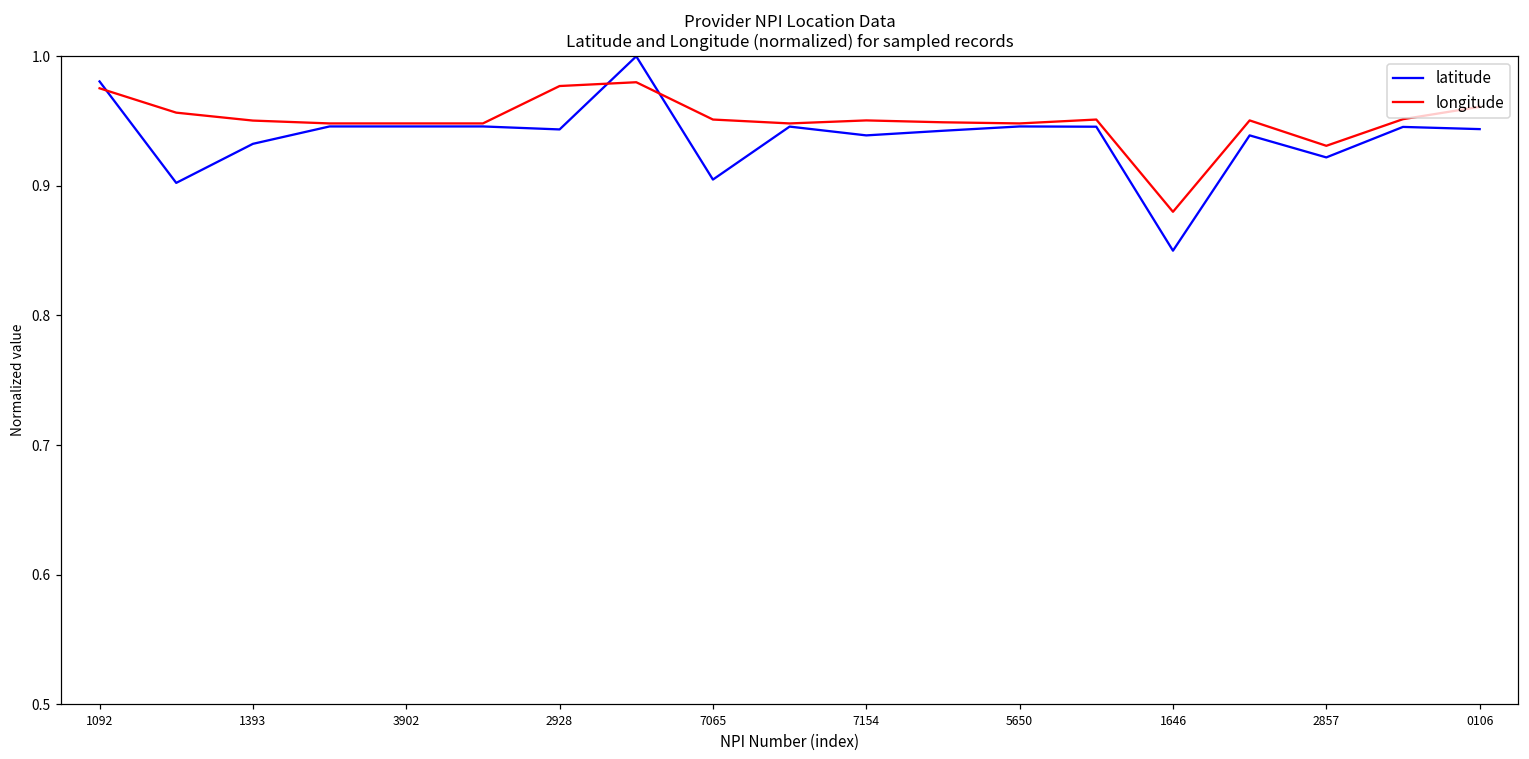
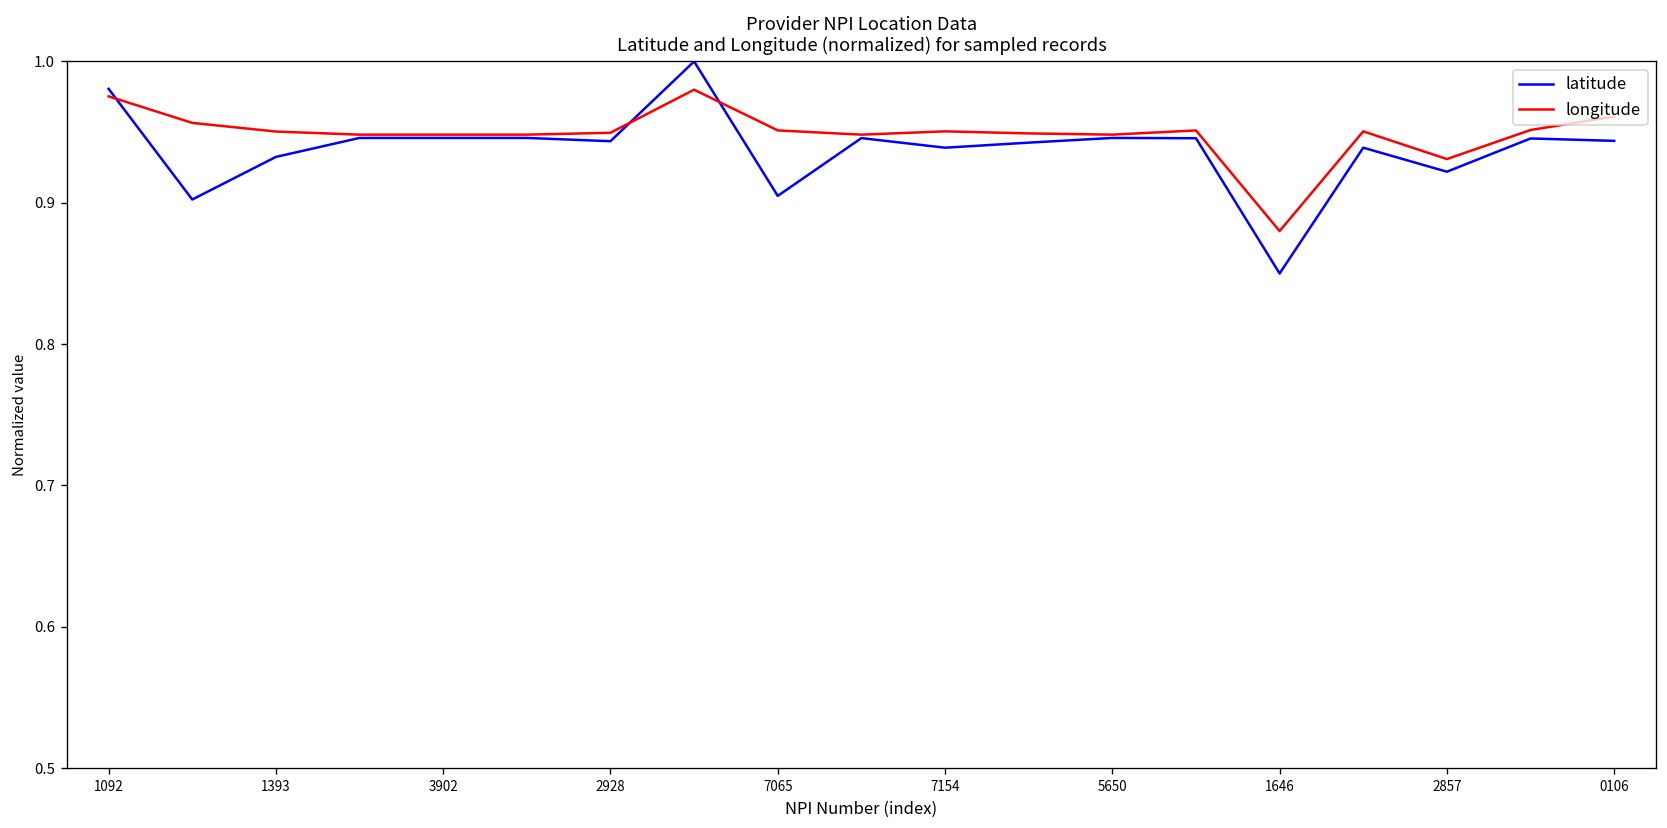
longitude, 2928: 0.977 -> 0.950
